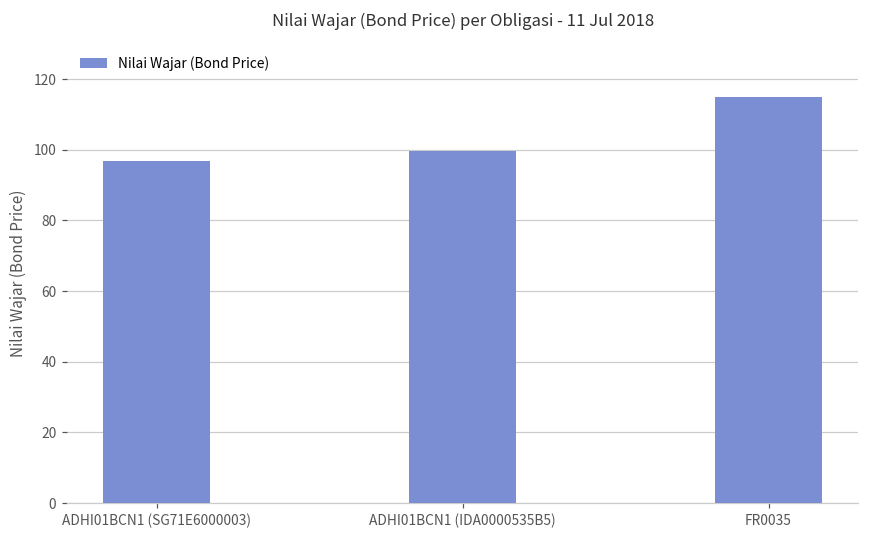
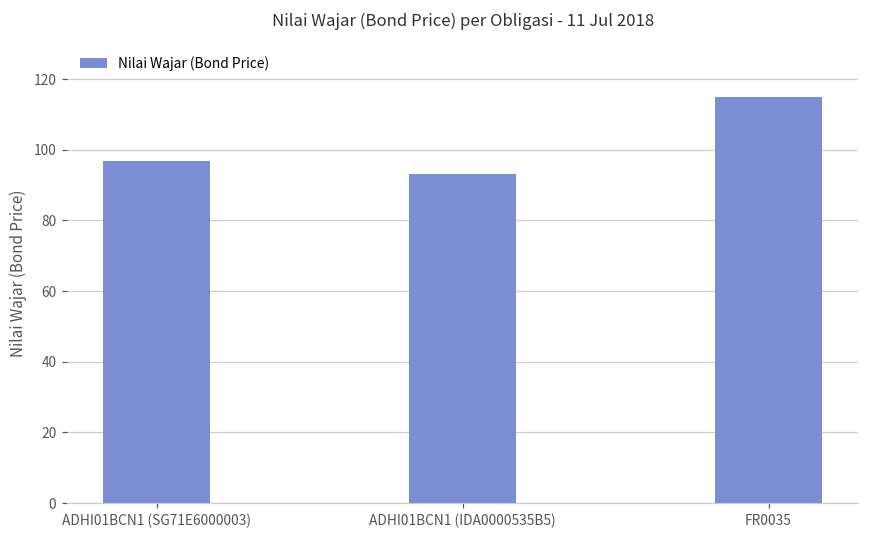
ADHI01BCN1 (IDA0000535B5): 100 -> 93
